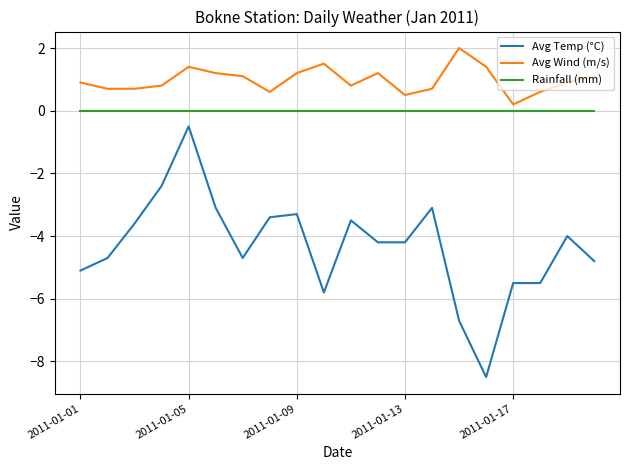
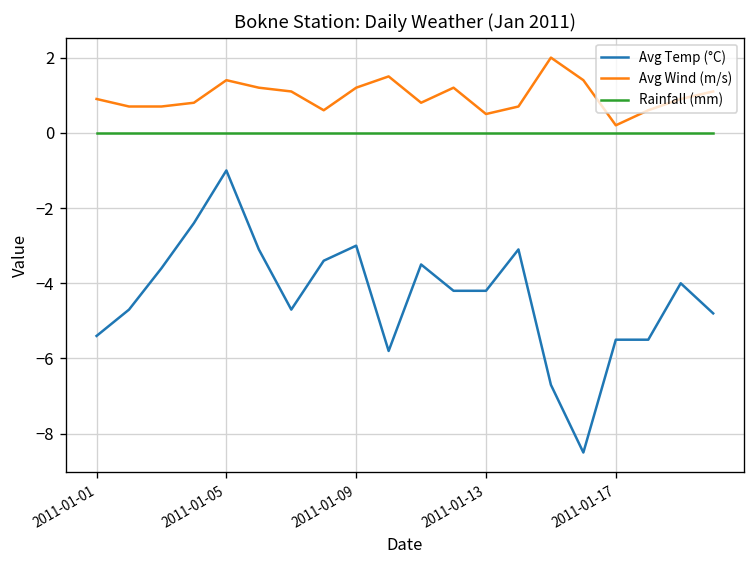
Avg Temp (°C), 2011-01-01: -5.1 -> -5.4
Avg Temp (°C), 2011-01-05: -0.5 -> -1.0
Avg Temp (°C), 2011-01-09: -3.3 -> -3.0
